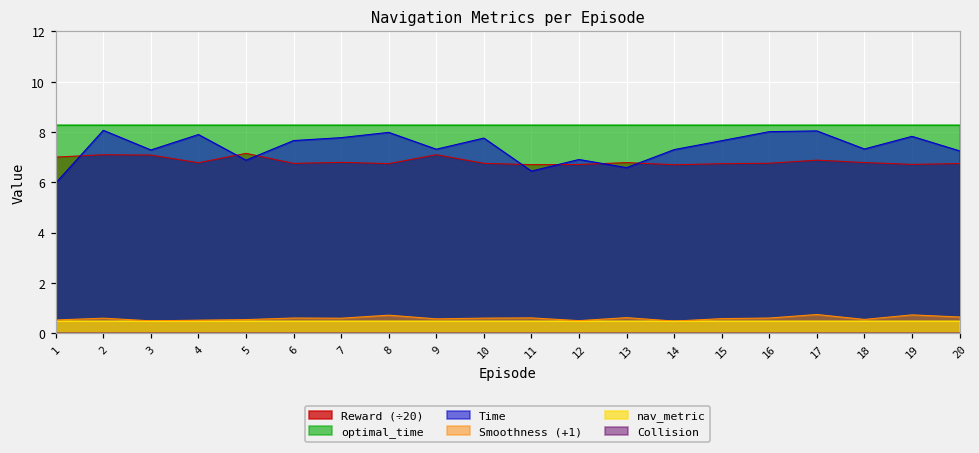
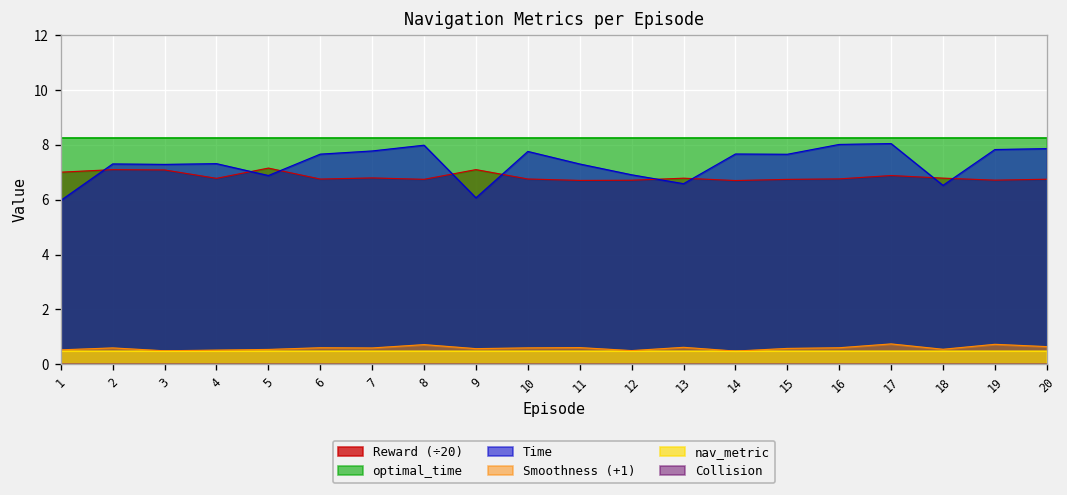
Time, 2: 8.1 -> 7.3
Time, 4: 7.9 -> 7.3
Time, 9: 7.3 -> 6.1
Time, 11: 6.4 -> 7.3
Time, 14: 7.3 -> 7.7
Time, 18: 7.3 -> 6.5
Time, 20: 7.3 -> 7.9
